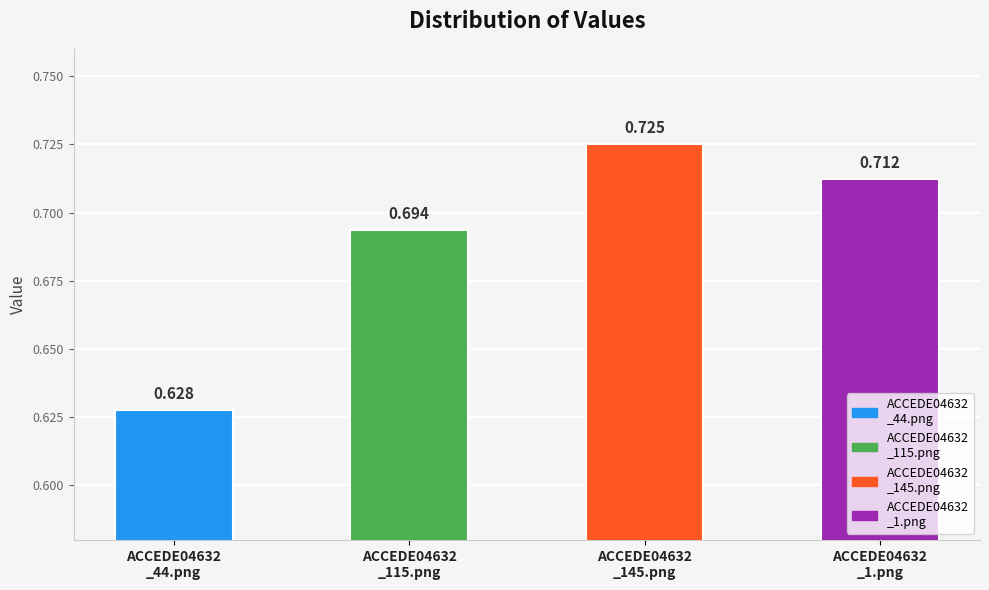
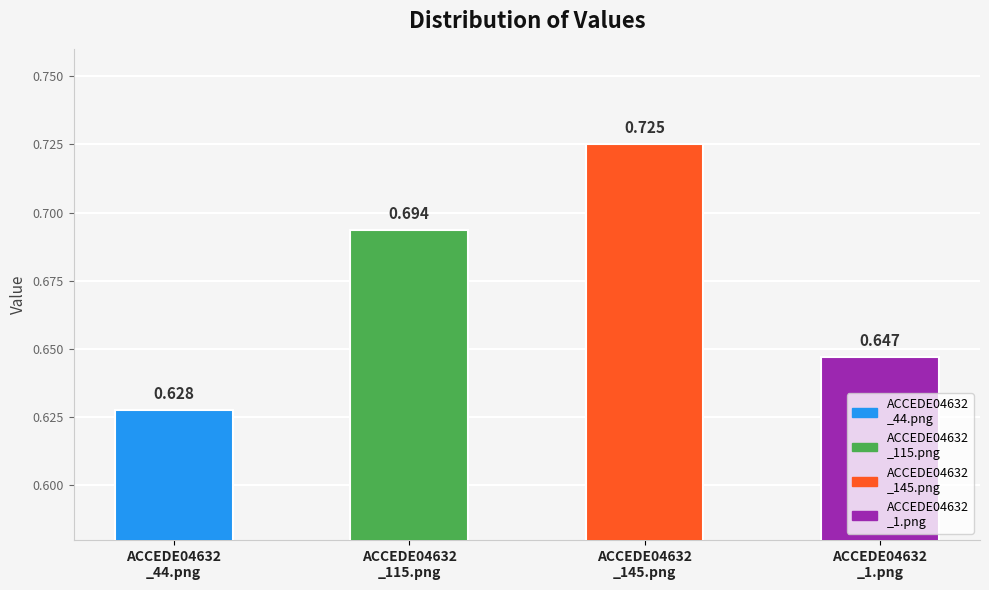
ACCEDE04632 _1.png: 0.712 -> 0.647
